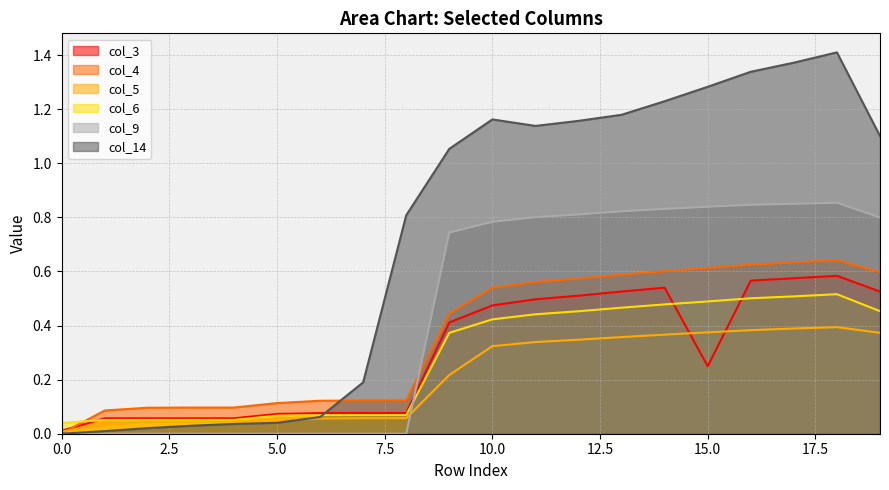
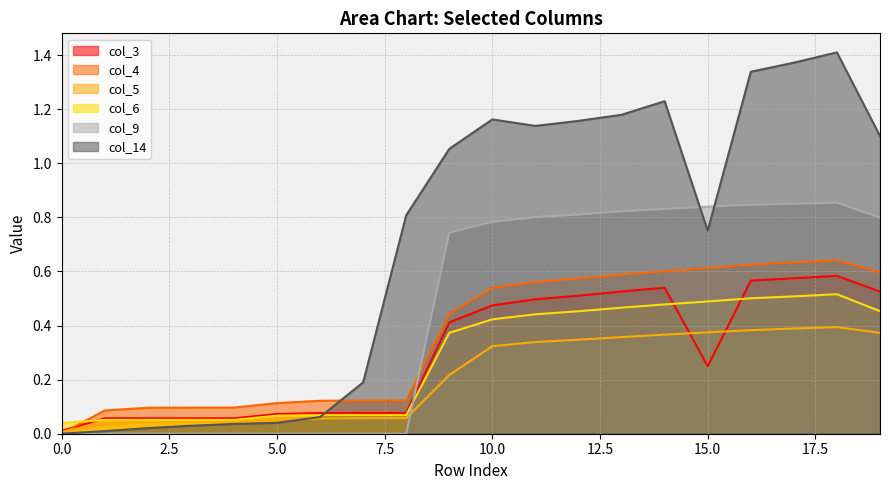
col_14, 15.0: 1.28 -> 0.75
